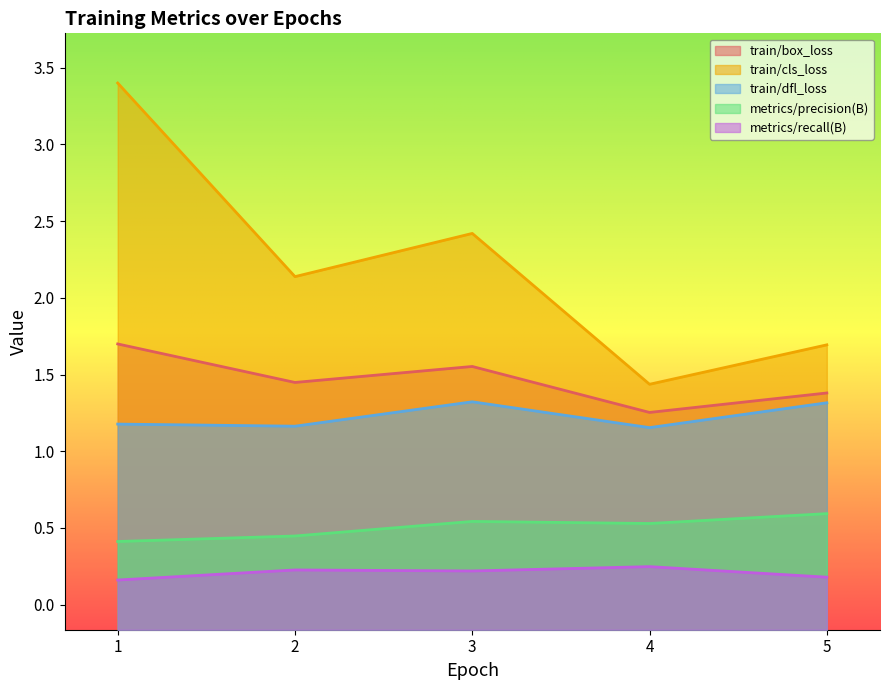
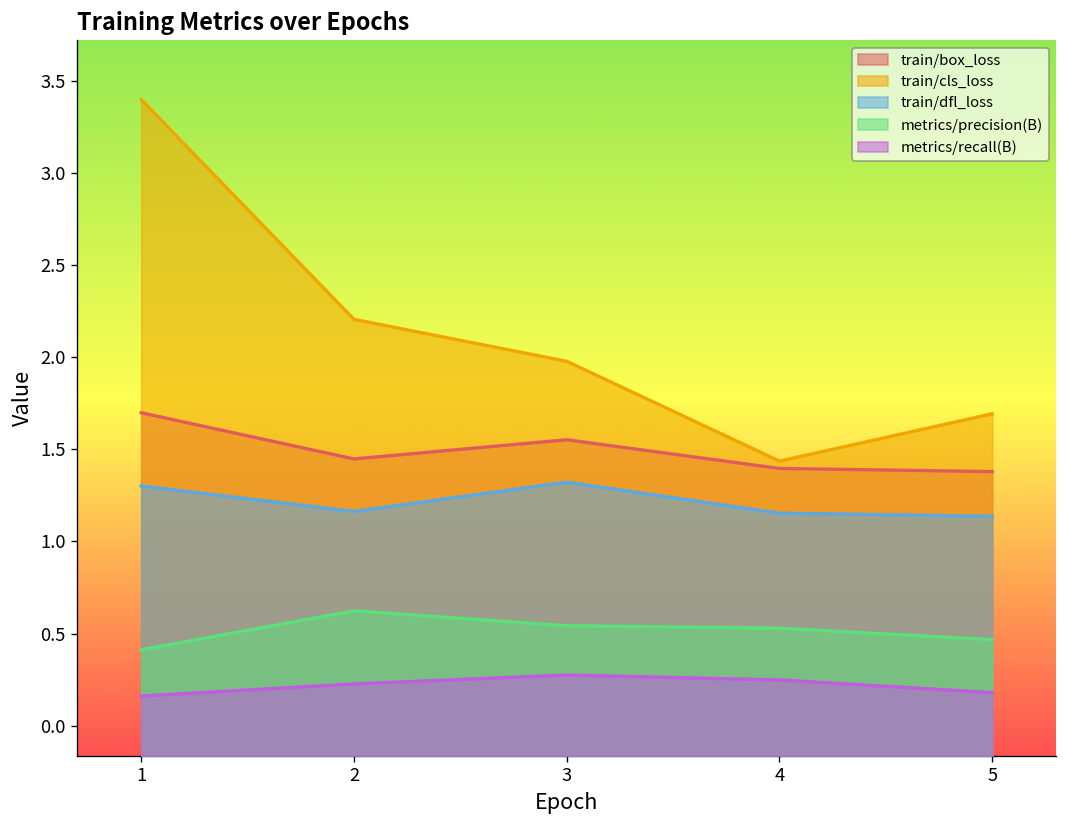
train/dfl_loss, 1: 1.18 -> 1.30
train/cls_loss, 2: 2.14 -> 2.21
metrics/precision(B), 2: 0.45 -> 0.62
train/cls_loss, 3: 2.42 -> 1.98
metrics/recall(B), 3: 0.22 -> 0.27
train/box_loss, 4: 1.25 -> 1.40
train/dfl_loss, 5: 1.32 -> 1.14
metrics/precision(B), 5: 0.59 -> 0.47
